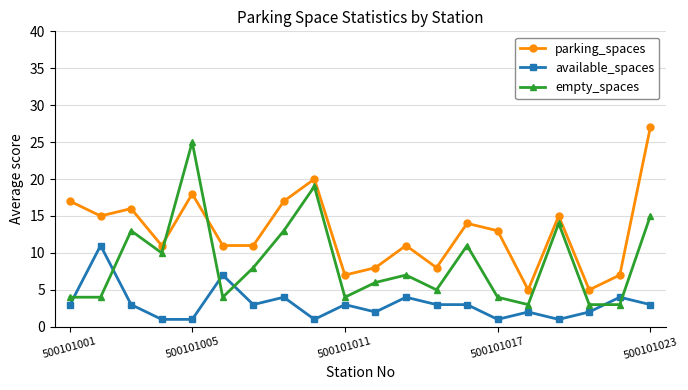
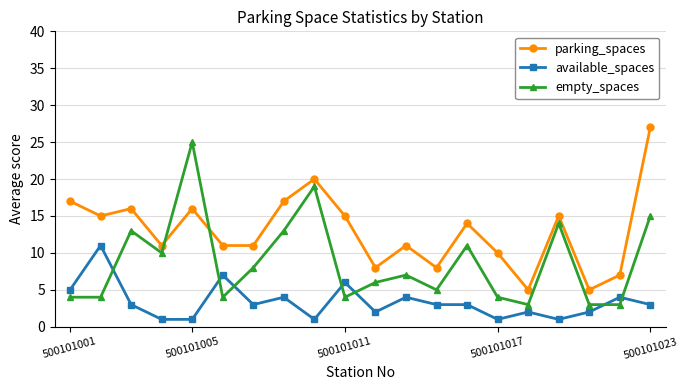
available_spaces, 500101001: 3 -> 5
parking_spaces, 500101005: 18 -> 16
parking_spaces, 500101011: 7 -> 15
available_spaces, 500101011: 3 -> 6
parking_spaces, 500101017: 13 -> 10
